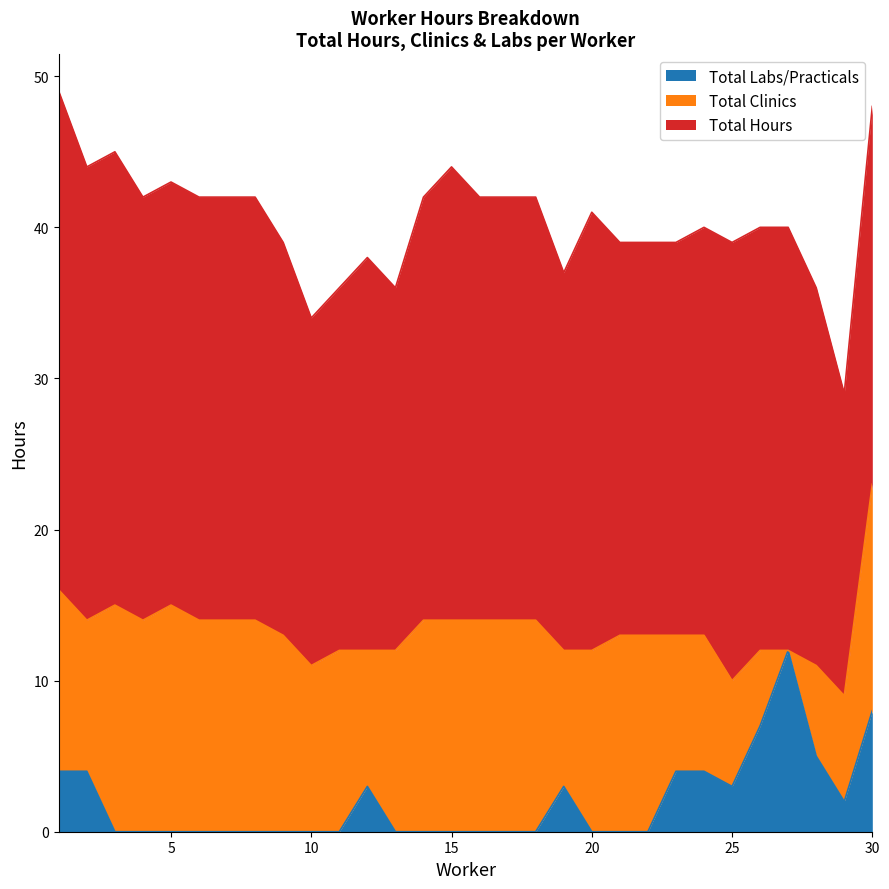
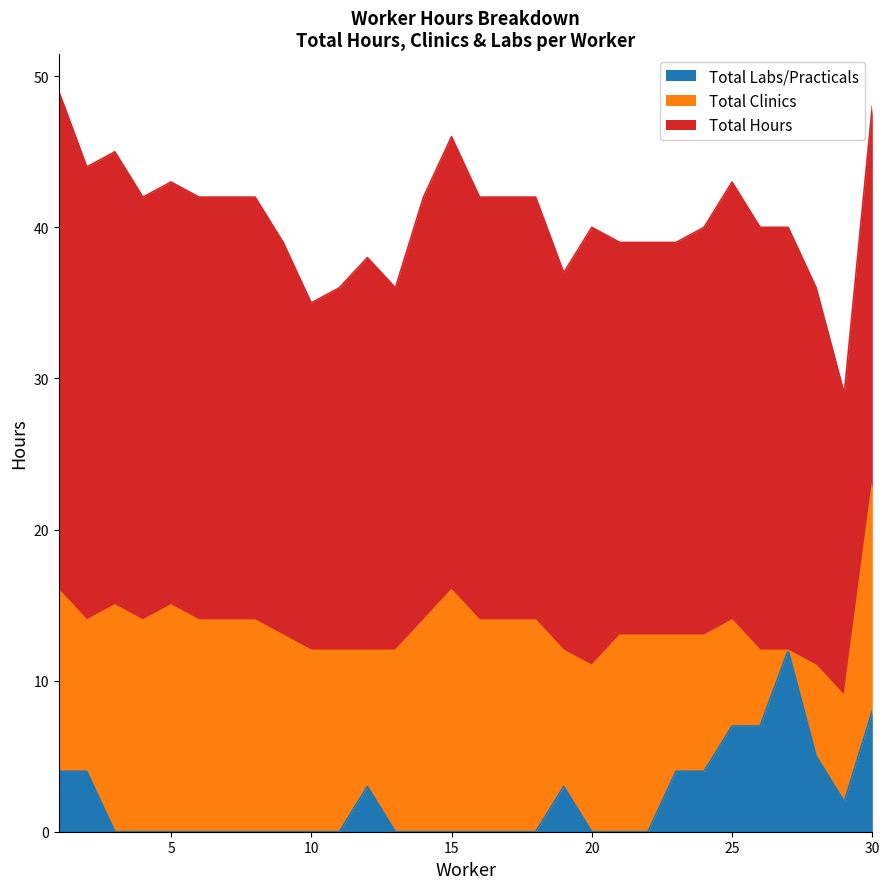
Total Clinics, 10: 11 -> 12
Total Clinics, 15: 14 -> 16
Total Clinics, 20: 12 -> 11
Total Labs/Practicals, 25: 3 -> 7
